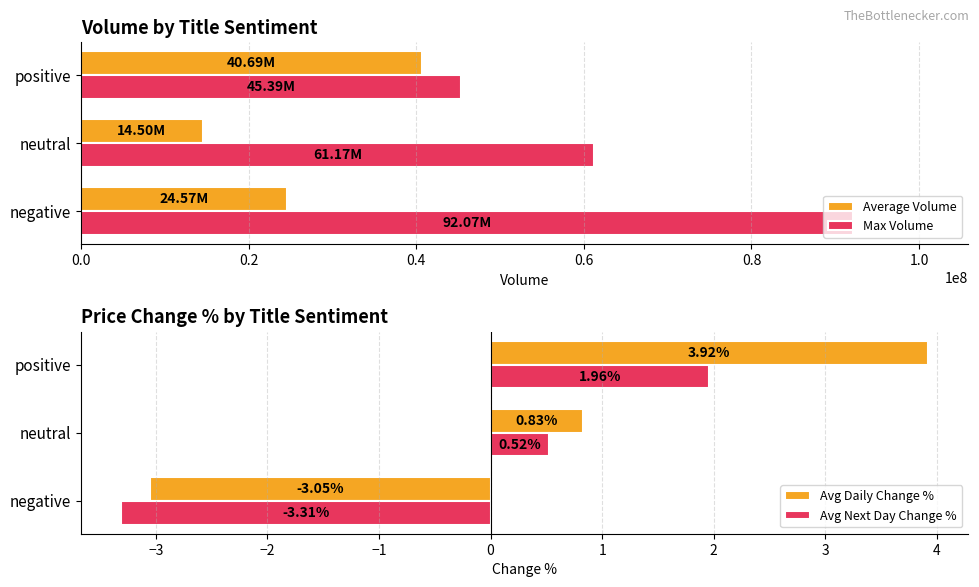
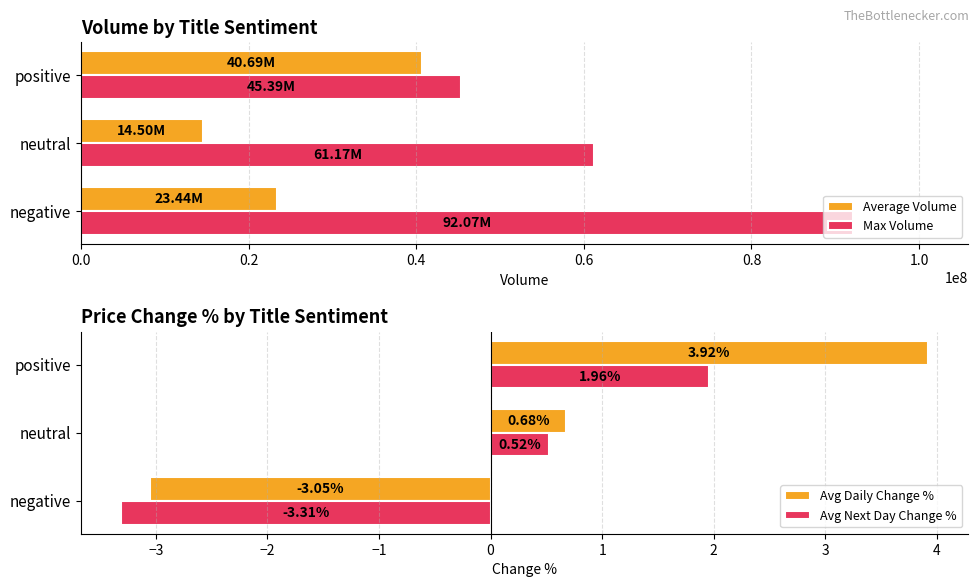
Volume by Title Sentiment, Average Volume, negative: 24.57M -> 23.44M
Price Change % by Title Sentiment, Avg Daily Change %, neutral: 0.83% -> 0.68%
